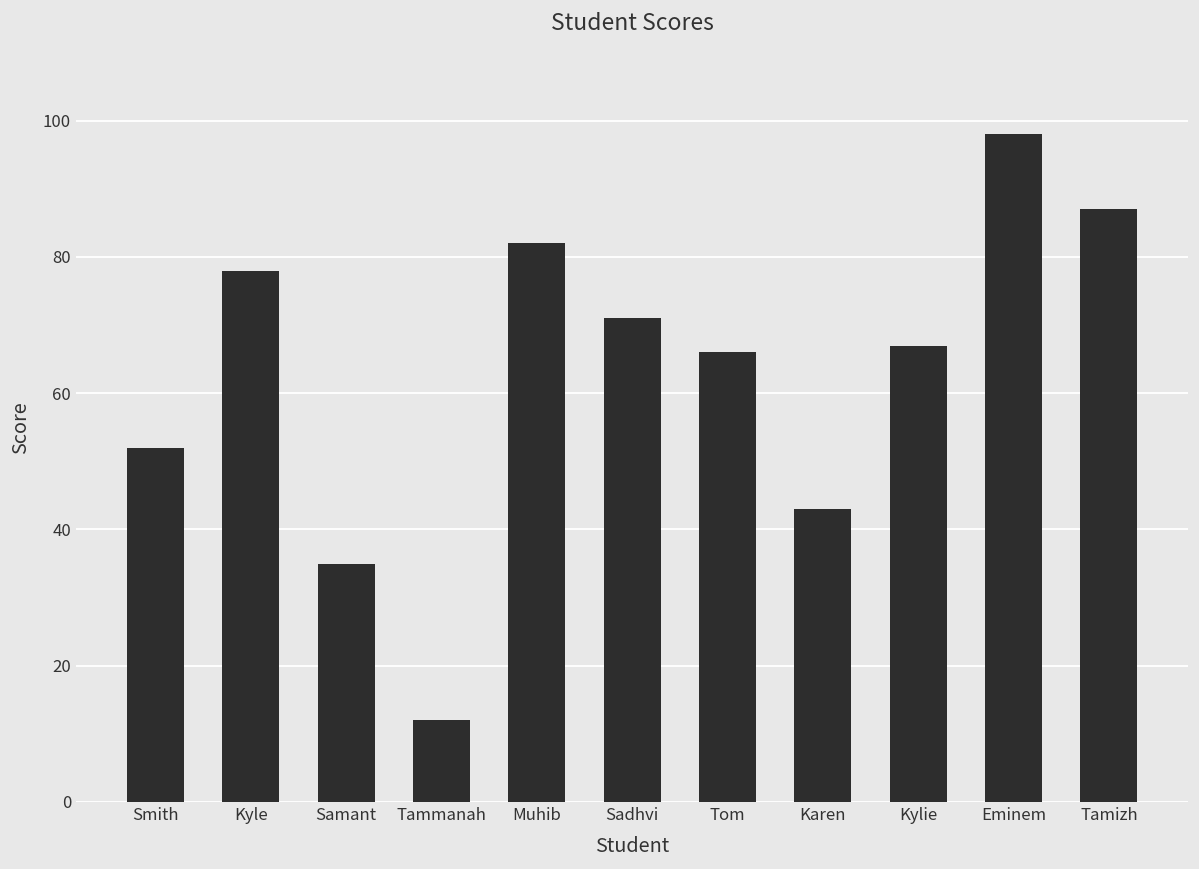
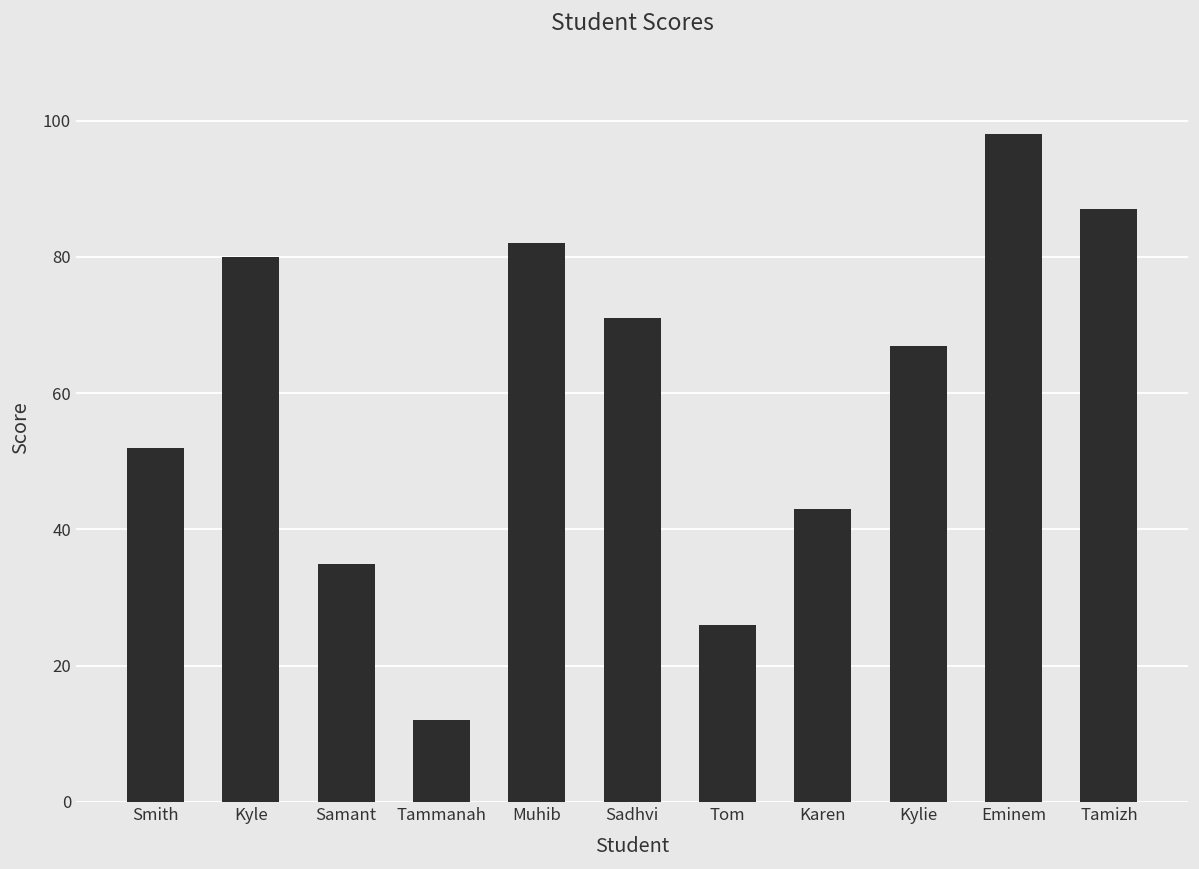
Kyle: 78 -> 80
Tom: 66 -> 26
